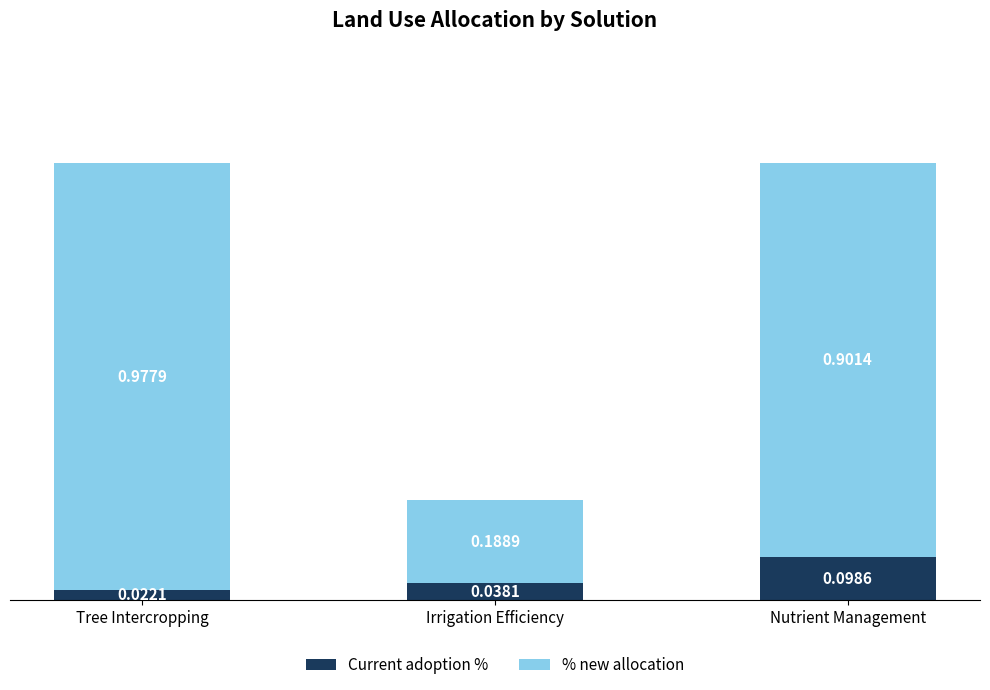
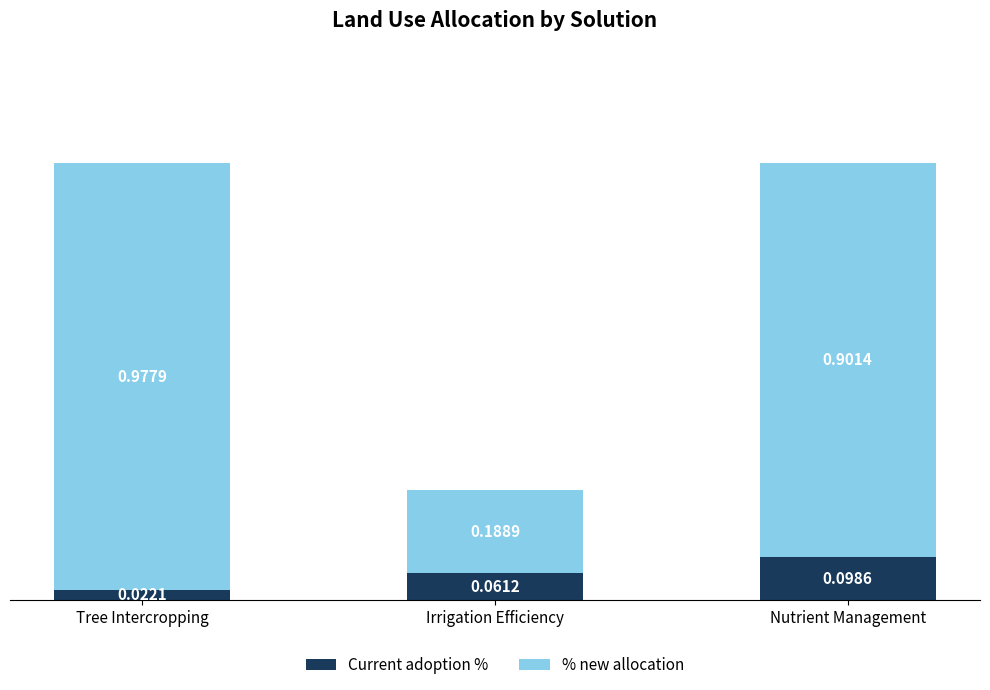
Current adoption %, Irrigation Efficiency: 0.0381 -> 0.0612
